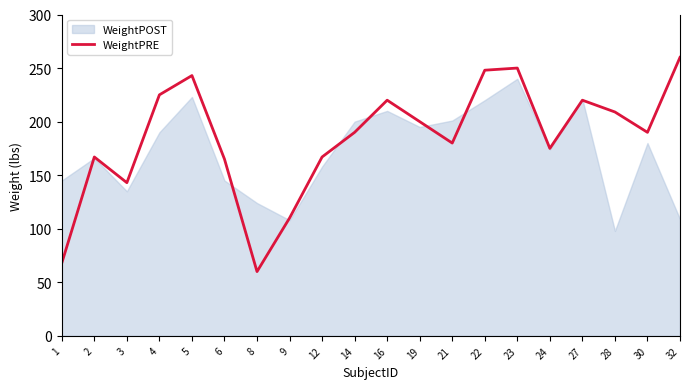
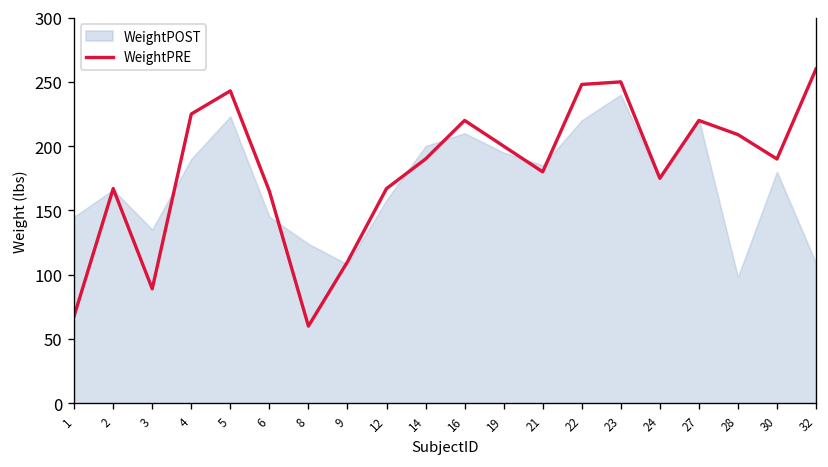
WeightPRE, 3: 143 -> 89
WeightPOST, 21: 201 -> 185
